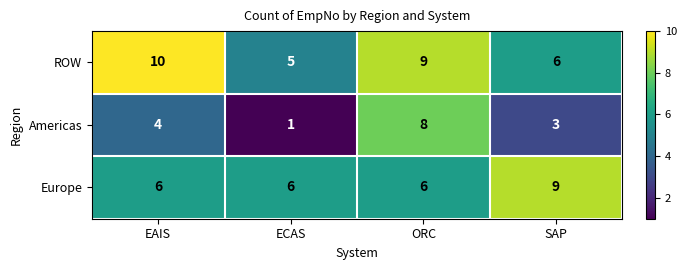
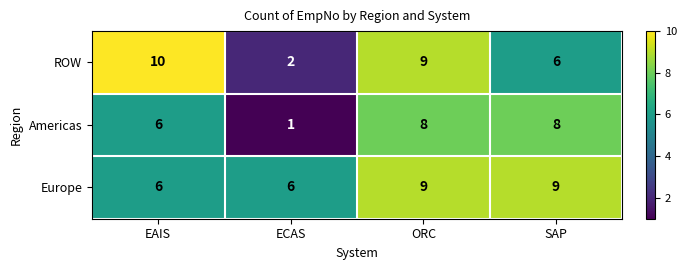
ROW, ECAS: 5 -> 2
Americas, EAIS: 4 -> 6
Americas, SAP: 3 -> 8
Europe, ORC: 6 -> 9
